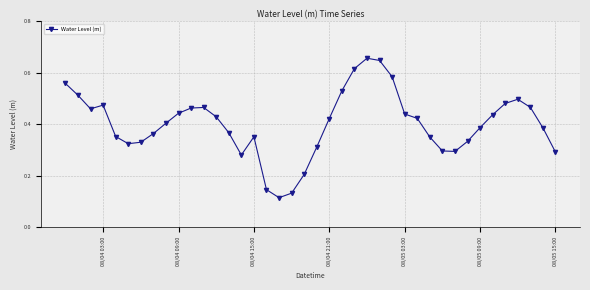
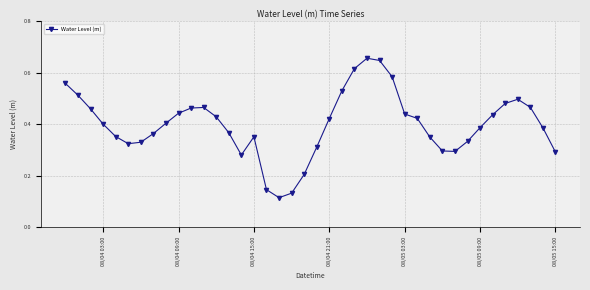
08/04 03:00: 0.47 -> 0.40
